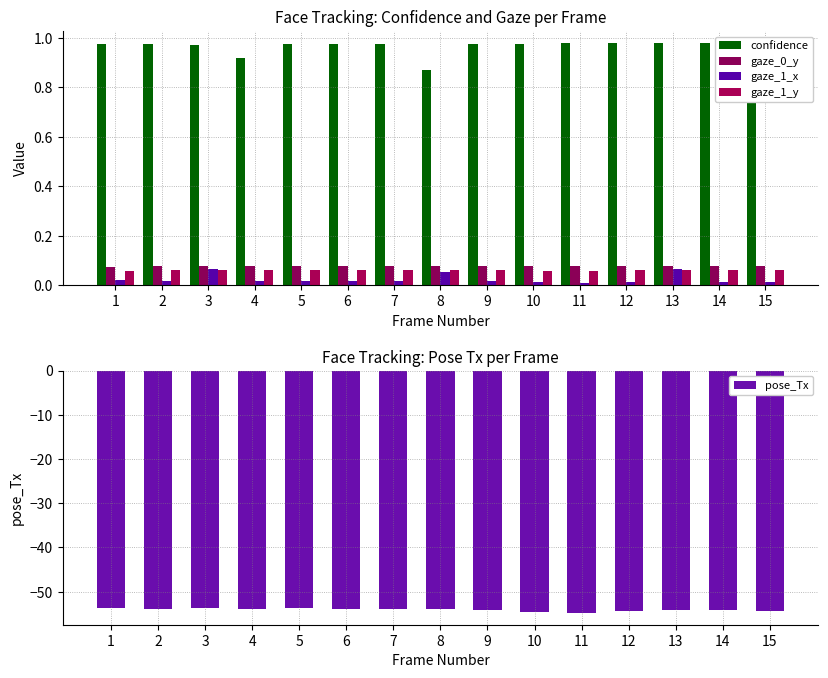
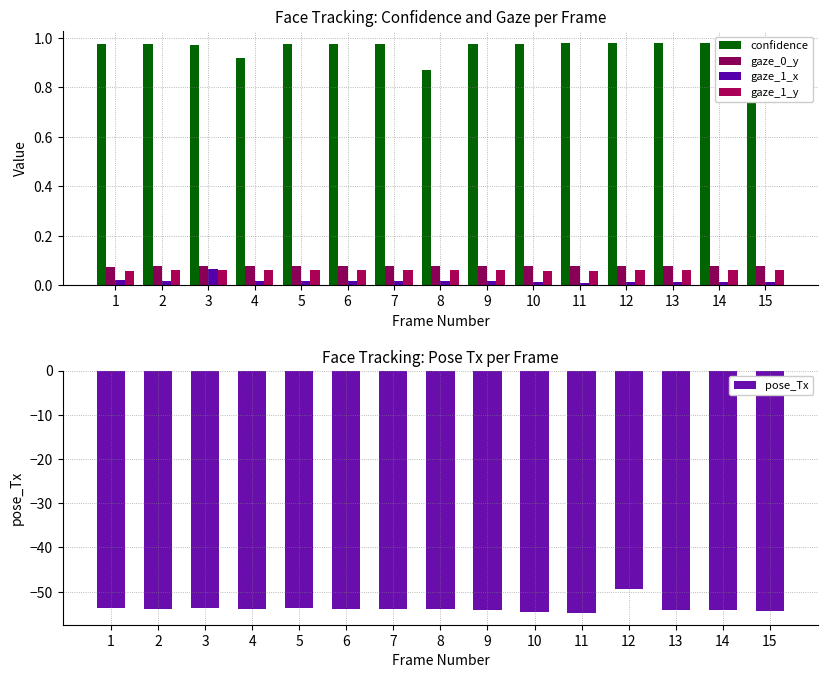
Face Tracking: Confidence and Gaze per Frame, gaze_1_x, 8: 0.05 -> 0.02
Face Tracking: Confidence and Gaze per Frame, gaze_1_x, 13: 0.07 -> 0.01
Face Tracking: Pose Tx per Frame, 12: -54 -> -49
